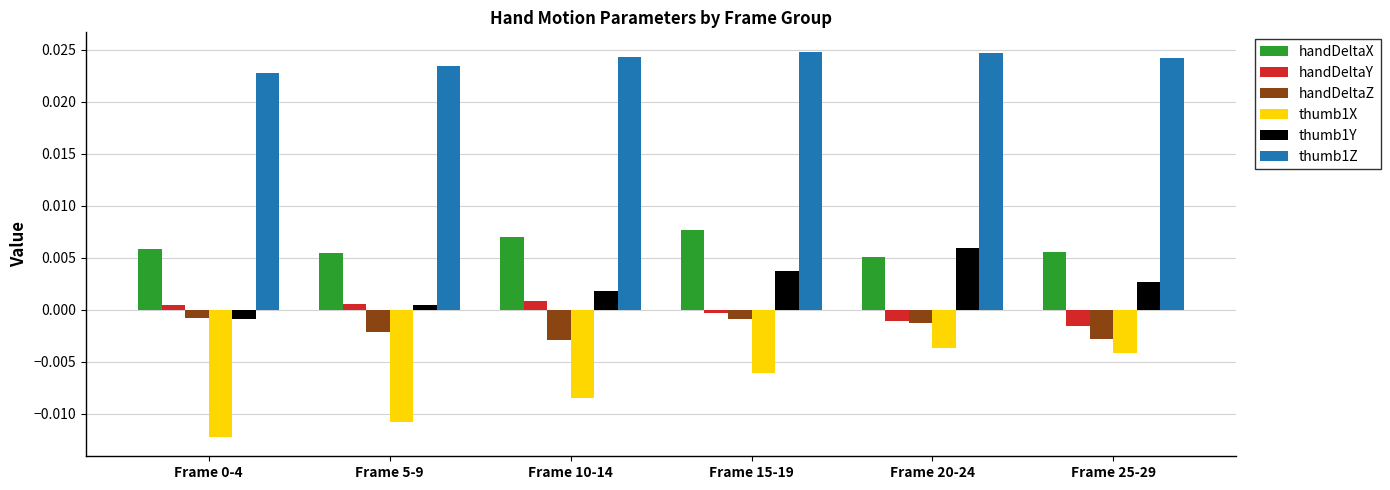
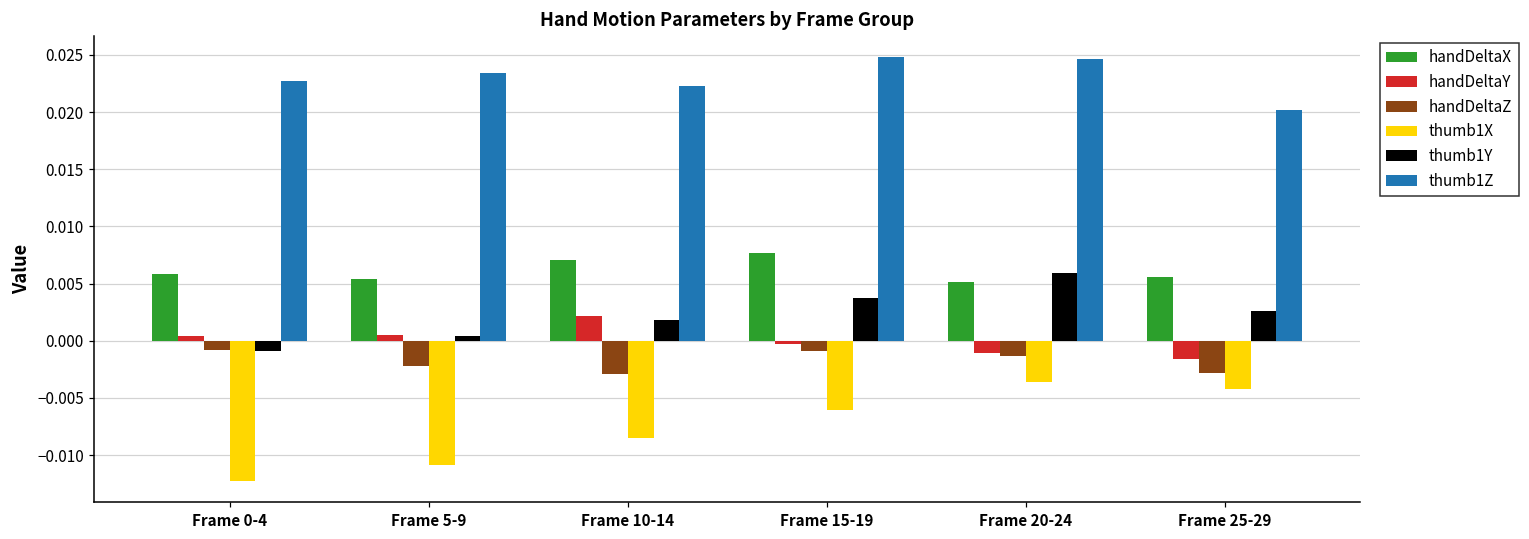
handDeltaY, Frame 10-14: 0.0009 -> 0.0022
thumb1Z, Frame 10-14: 0.0243 -> 0.0223
thumb1Z, Frame 25-29: 0.0242 -> 0.0202
